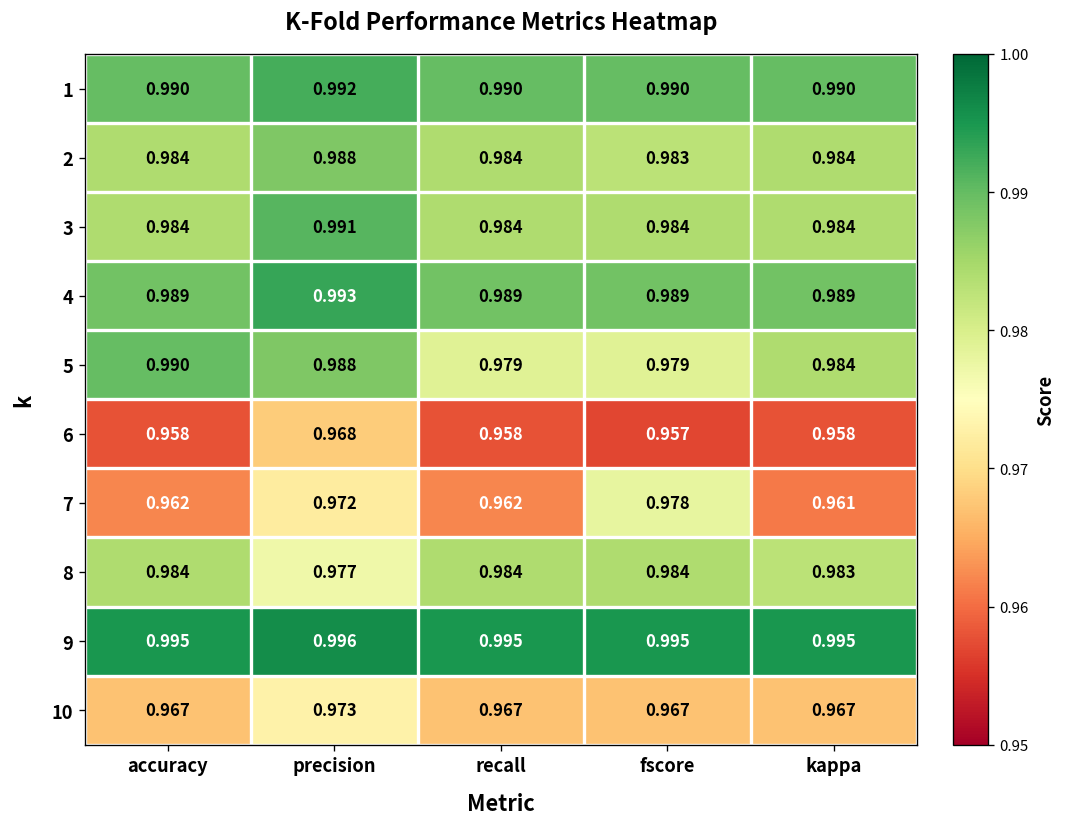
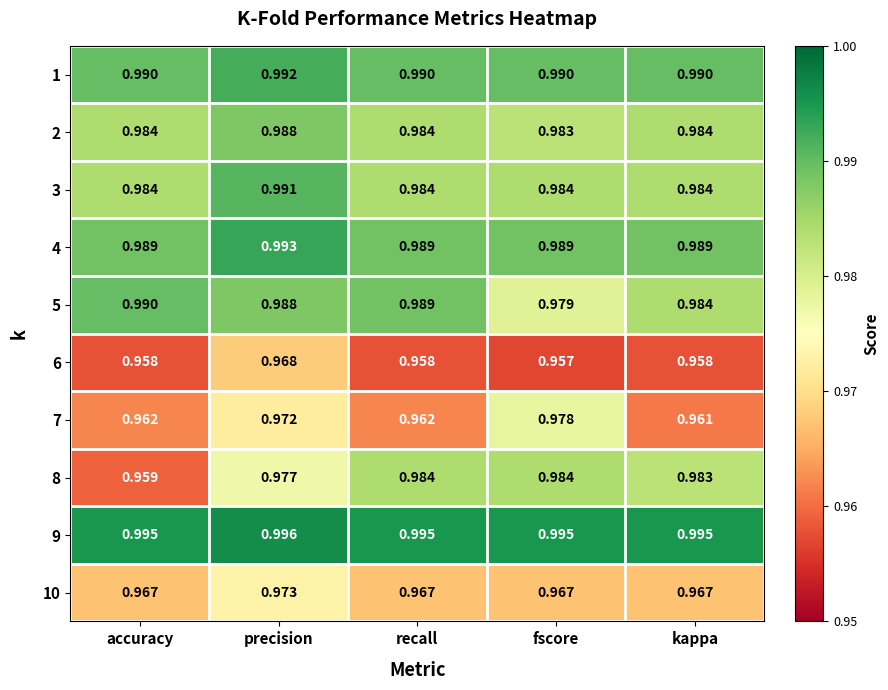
5, recall: 0.979 -> 0.989
8, accuracy: 0.984 -> 0.959
